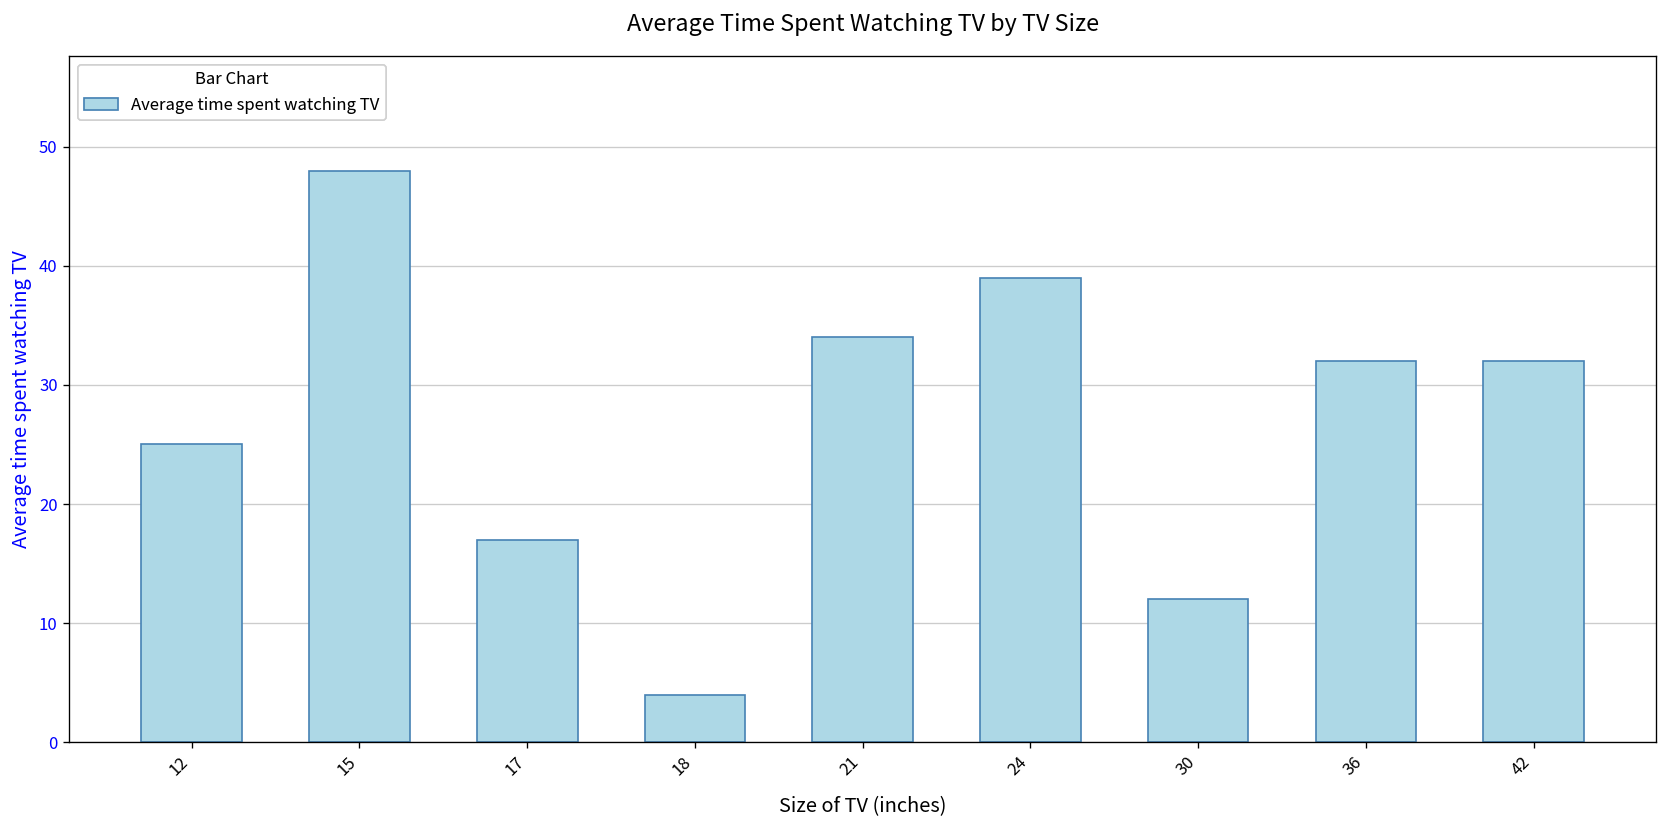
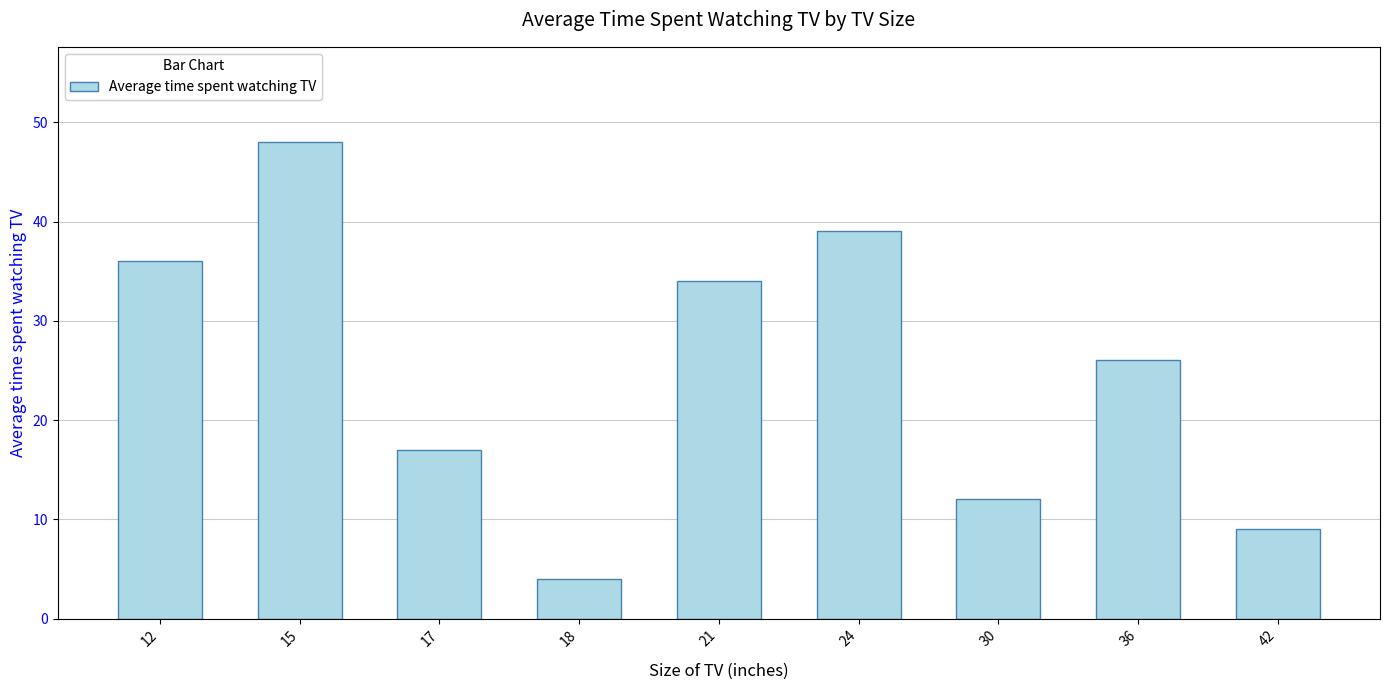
12: 25 -> 36
36: 32 -> 26
42: 32 -> 9
